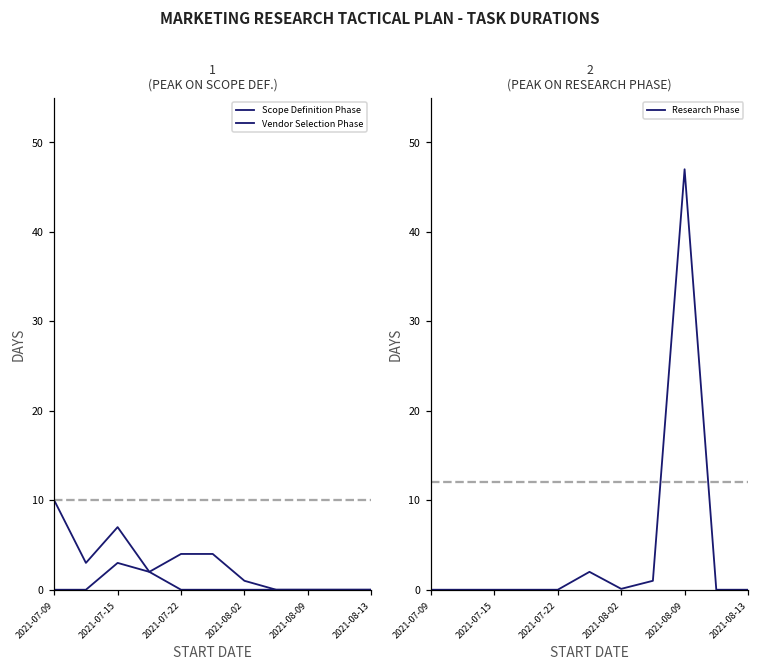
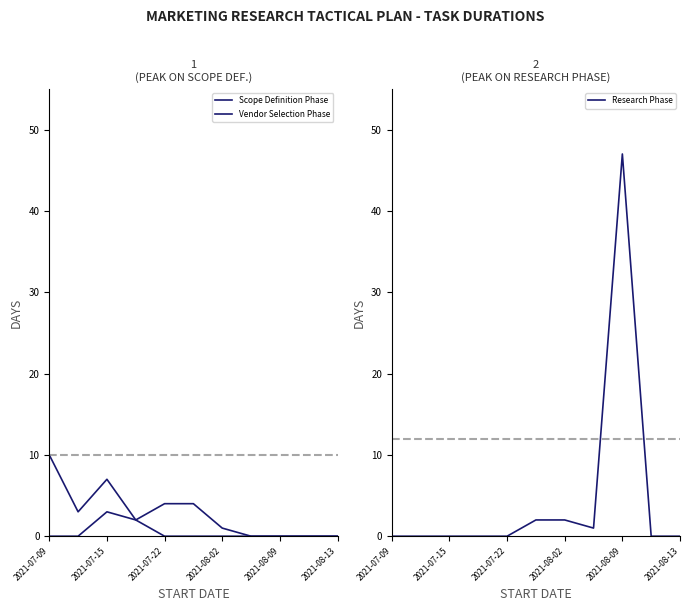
2 (PEAK ON RESEARCH PHASE), 2021-08-02: 0 -> 2
